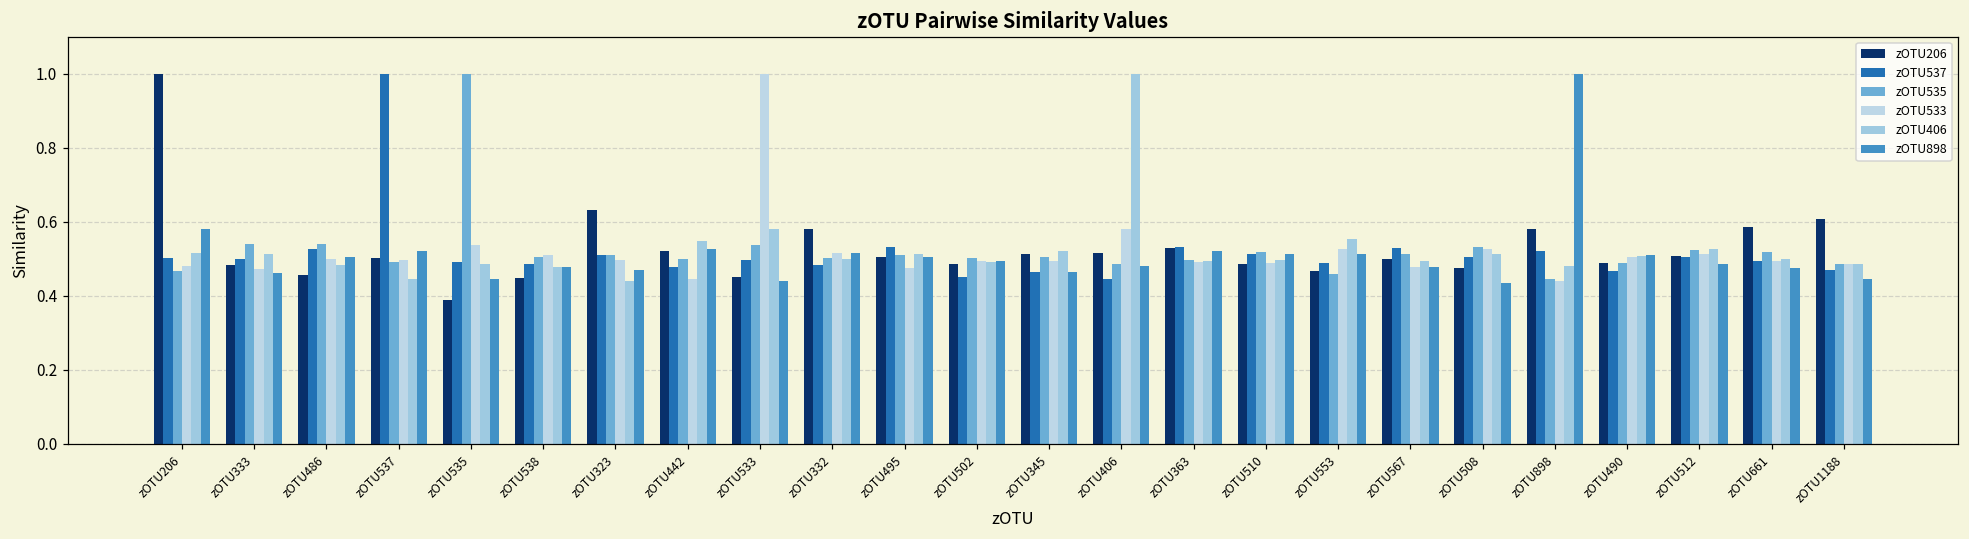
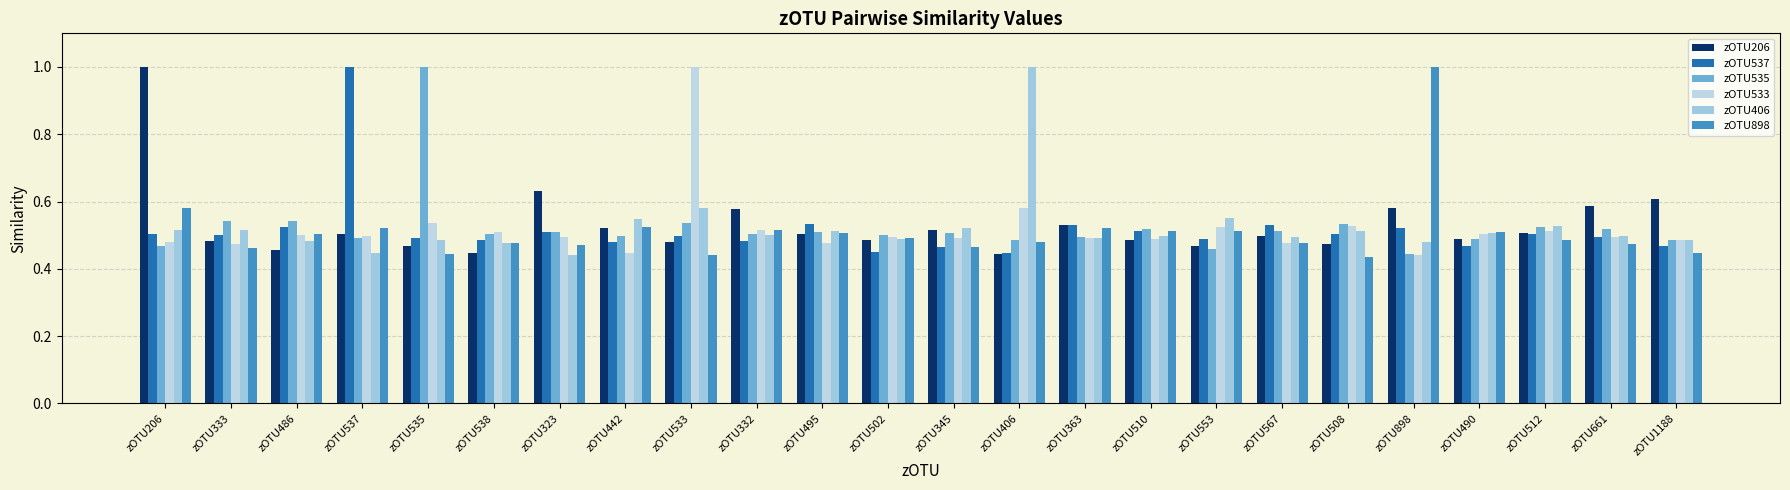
zOTU206, zOTU535: 0.39 -> 0.47
zOTU206, zOTU533: 0.45 -> 0.48
zOTU206, zOTU406: 0.52 -> 0.44
